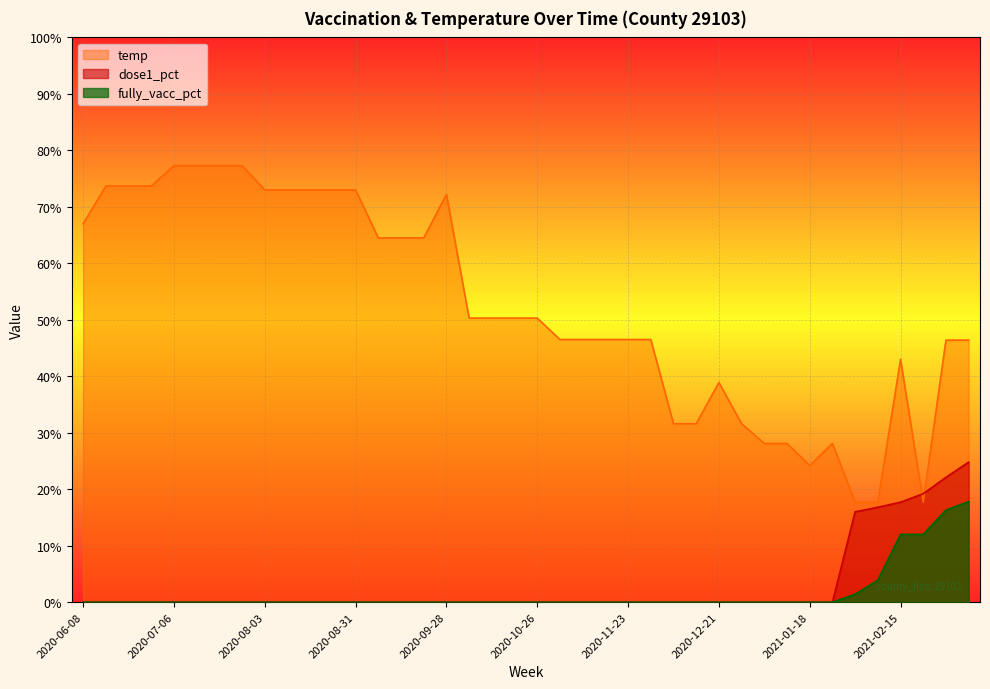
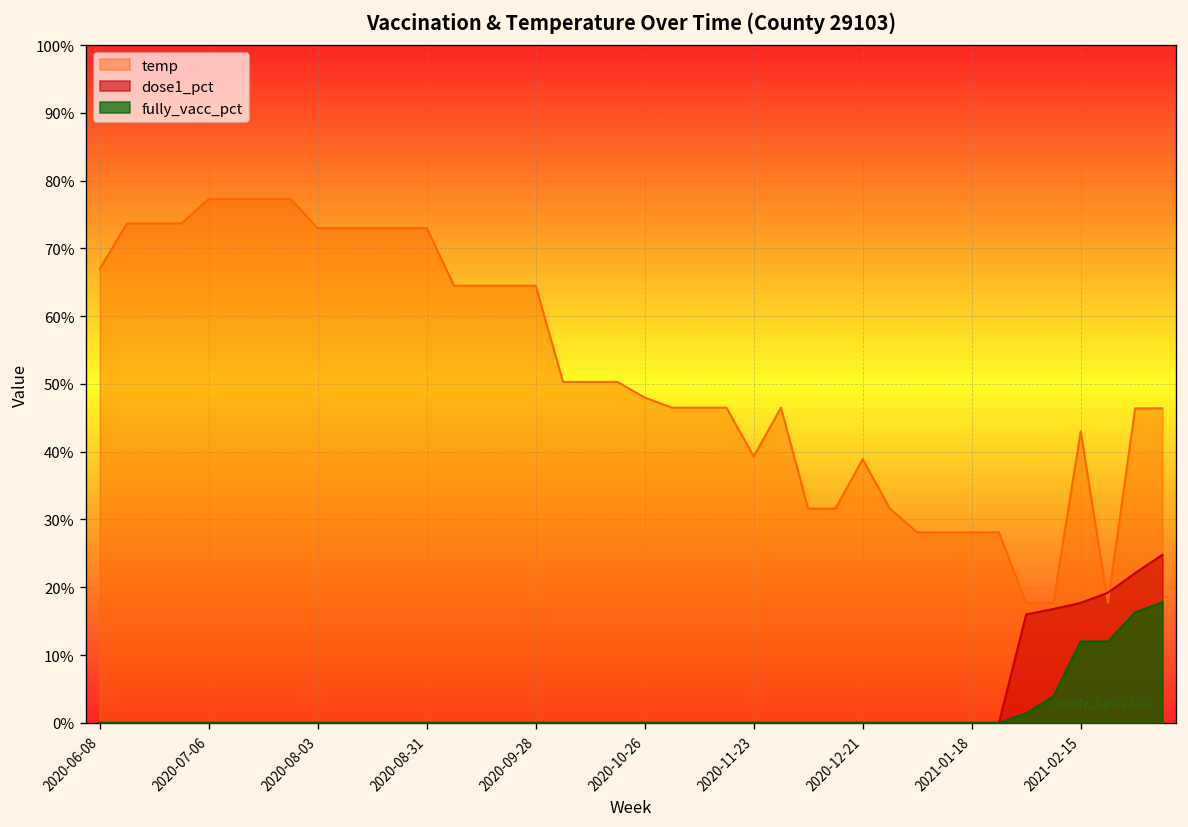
temp, 2020-09-28: 72% -> 65%
temp, 2020-10-26: 50% -> 48%
temp, 2020-11-23: 47% -> 39%
temp, 2021-01-18: 24% -> 28%
